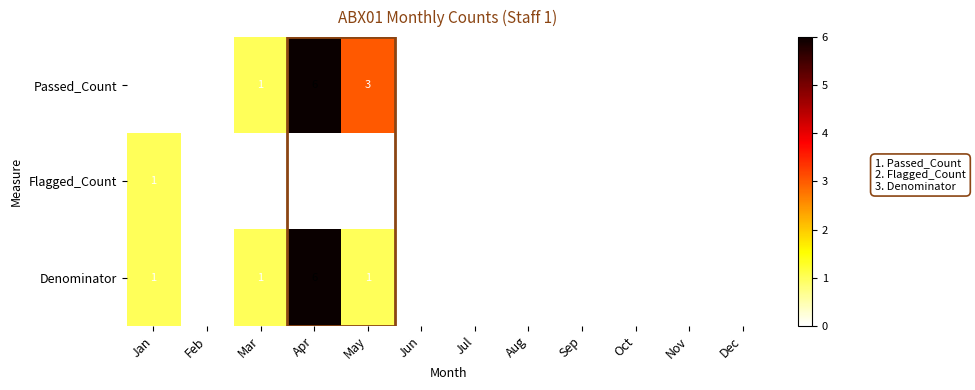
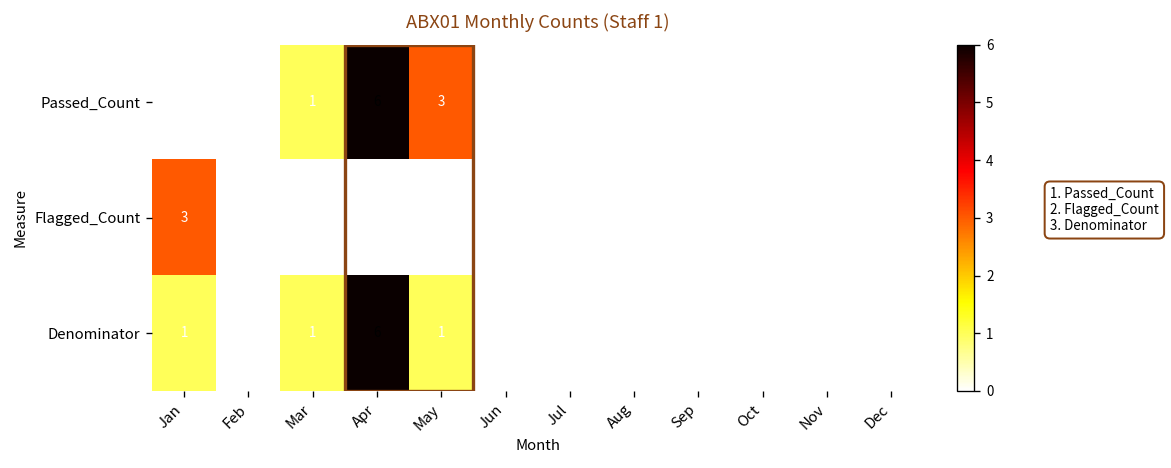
Flagged_Count, Jan: 1 -> 3
